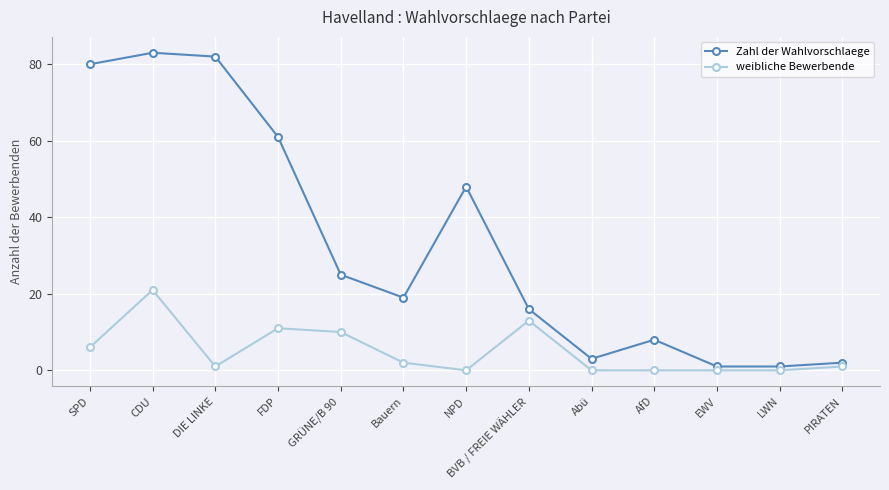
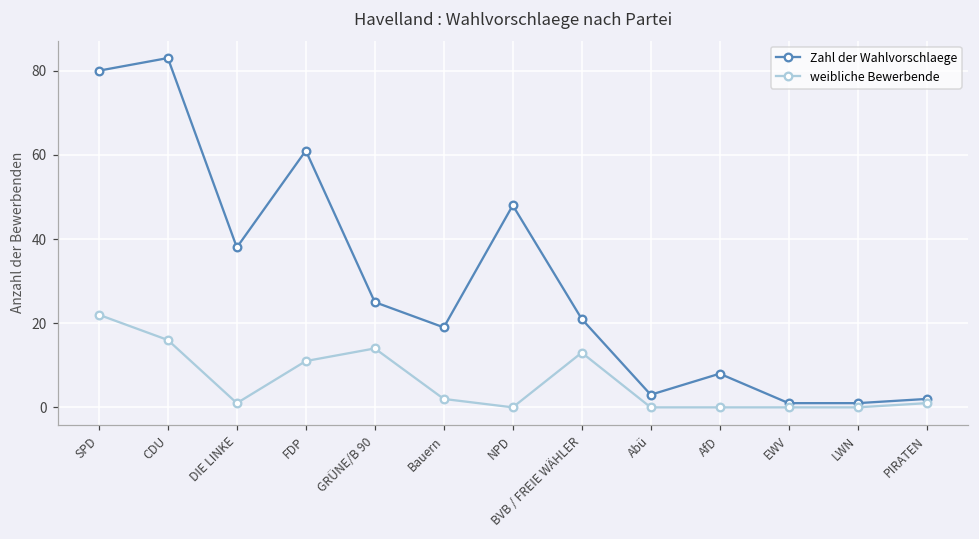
weibliche Bewerbende, SPD: 6 -> 22
weibliche Bewerbende, CDU: 21 -> 16
Zahl der Wahlvorschlaege, DIE LINKE: 82 -> 38
weibliche Bewerbende, GRÜNE/B 90: 10 -> 14
Zahl der Wahlvorschlaege, BVB / FREIE WÄHLER: 16 -> 21
